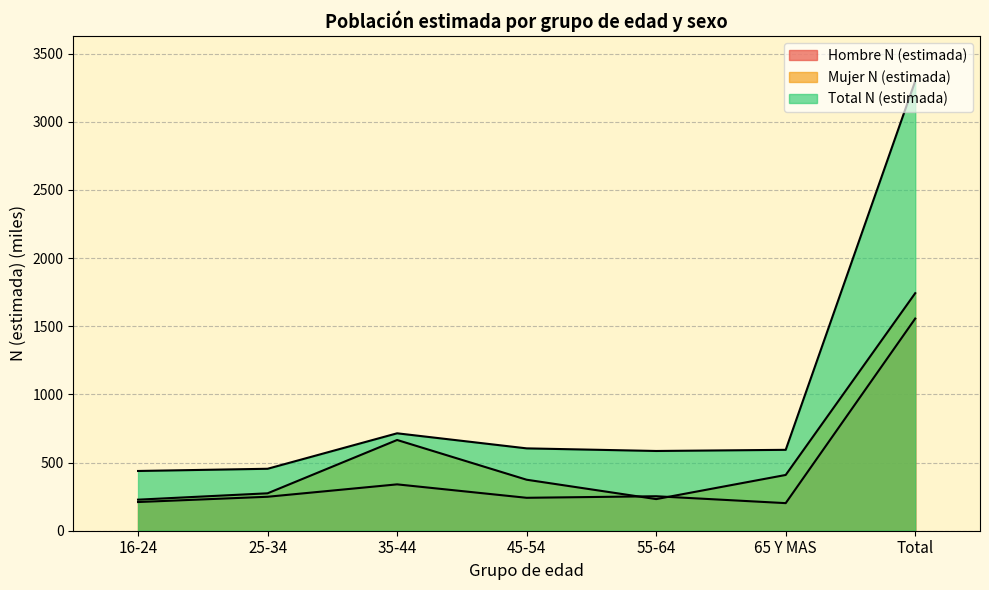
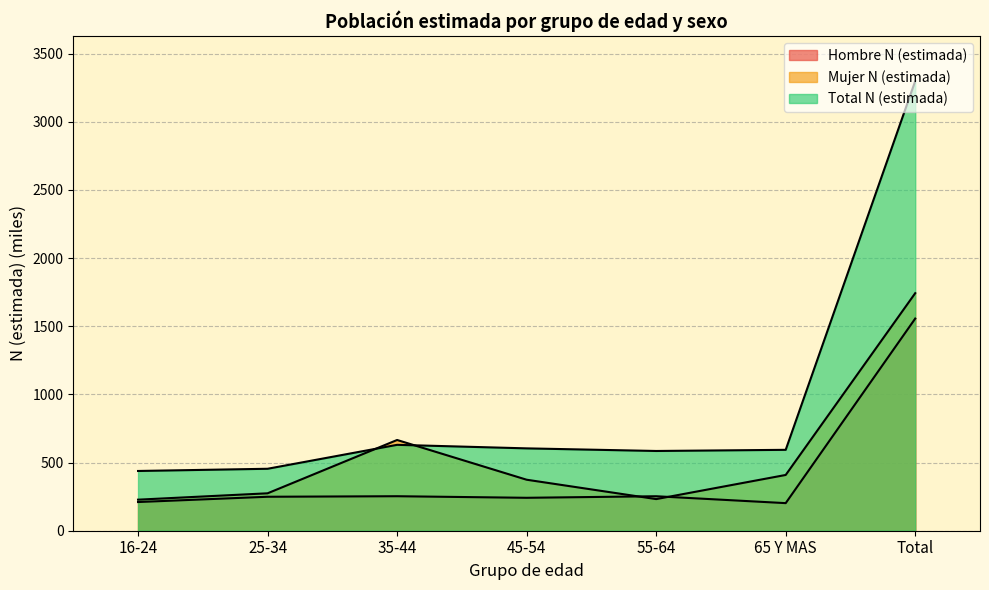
Hombre N (estimada), 35-44: 340 -> 250
Total N (estimada), 35-44: 710 -> 630
